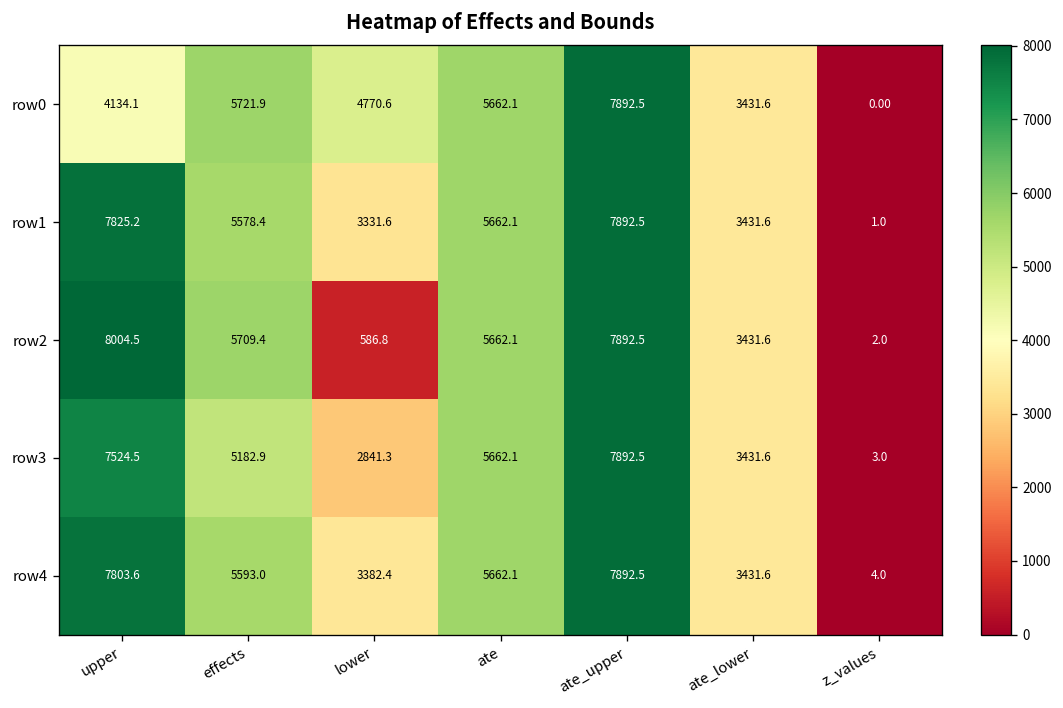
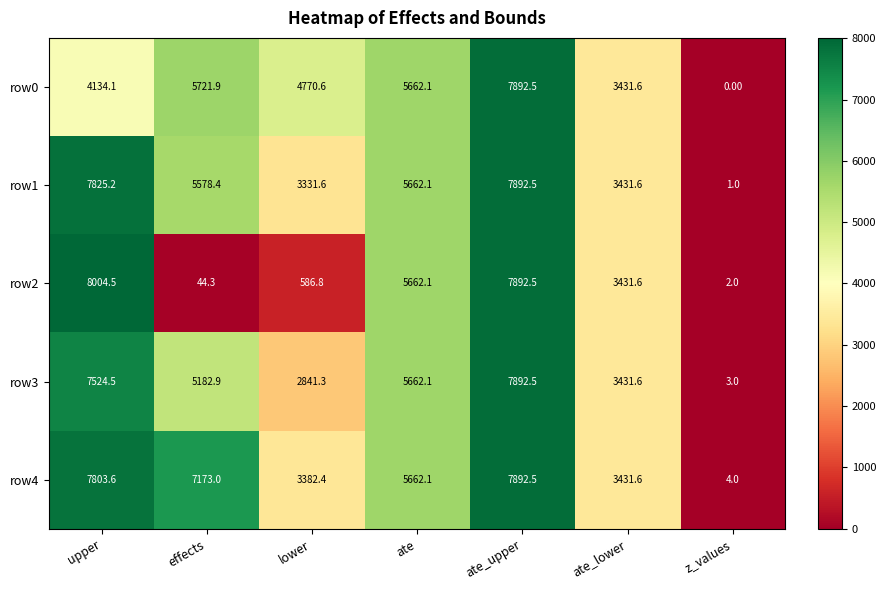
row2, effects: 5709.4 -> 44.3
row4, effects: 5593.0 -> 7173.0
